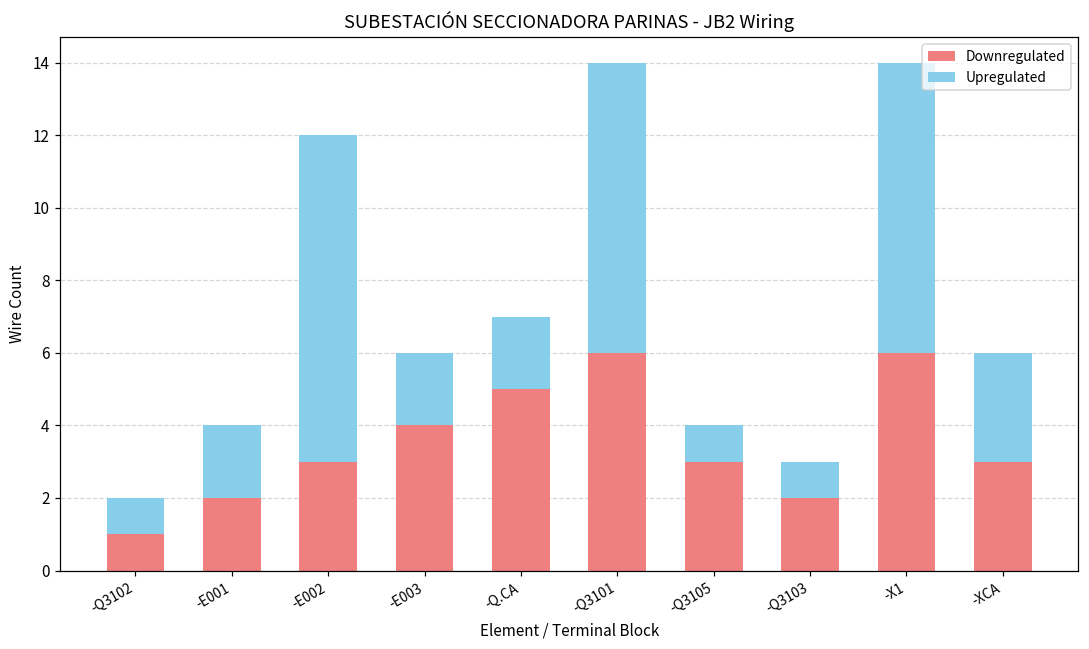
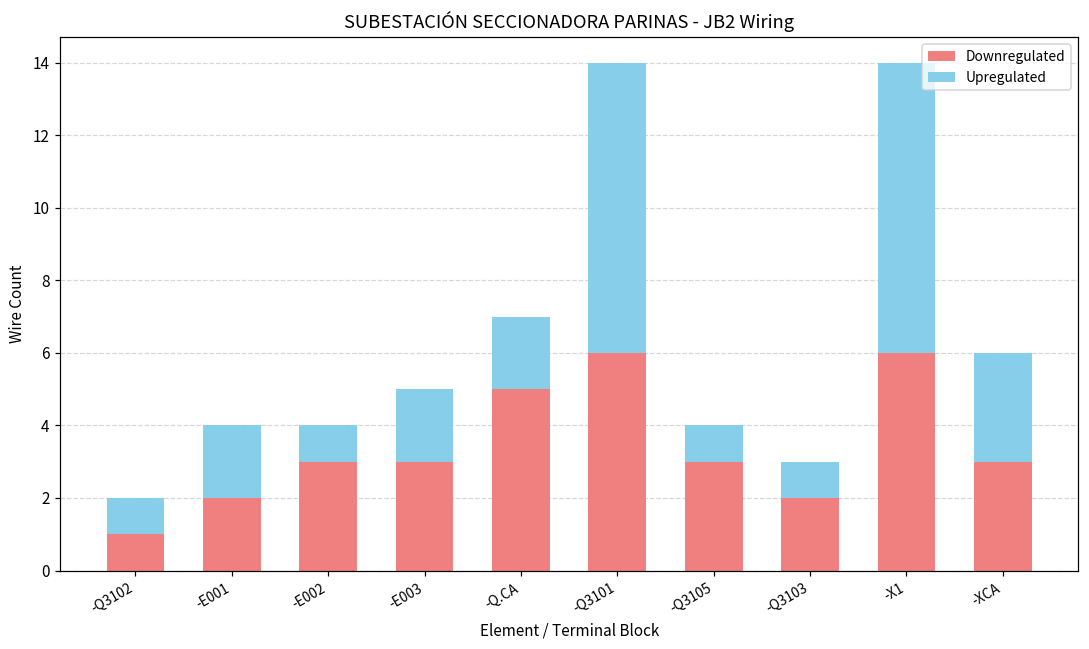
Upregulated, -E002: 9 -> 1
Downregulated, -E003: 4 -> 3
